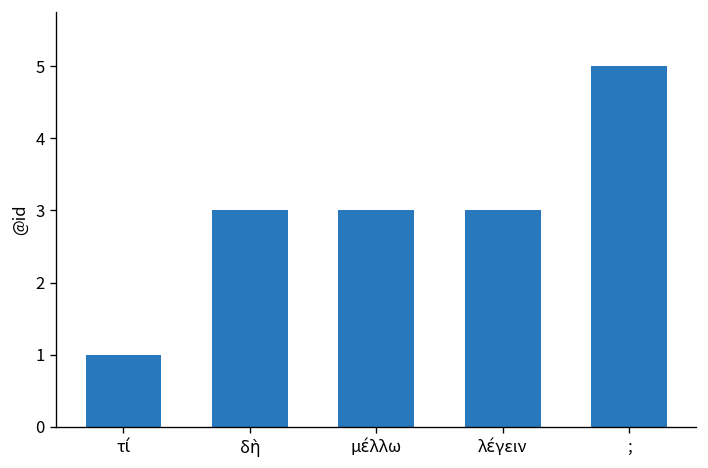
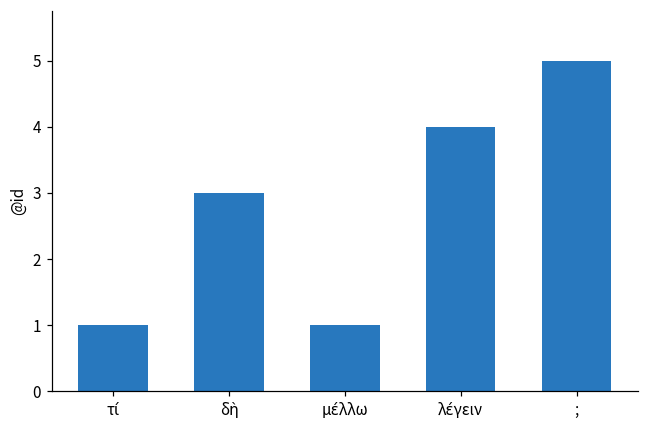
μέλλω: 3 -> 1
λέγειν: 3 -> 4
